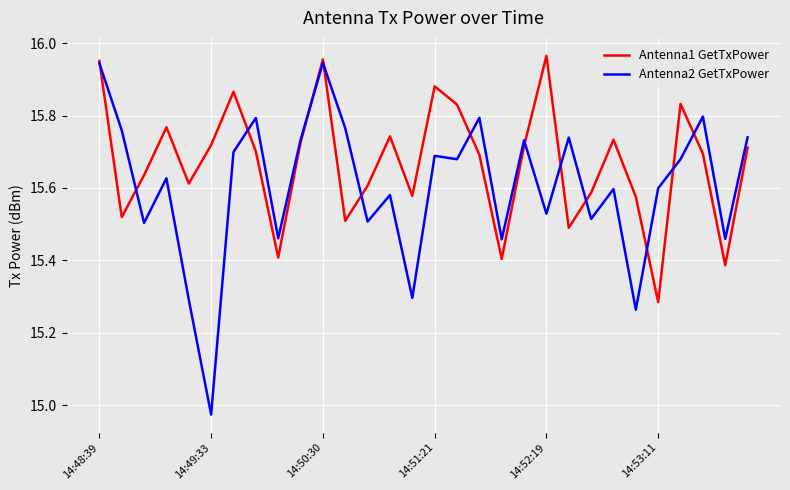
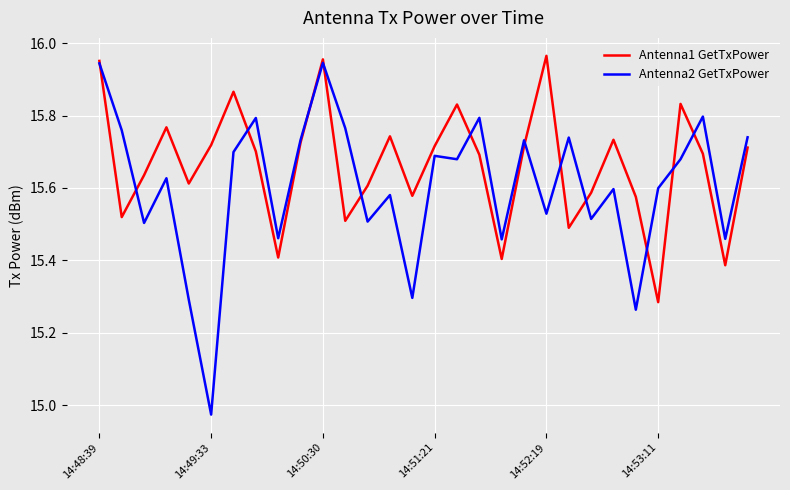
Antenna1 GetTxPower, 14:51:21: 15.88 -> 15.72
